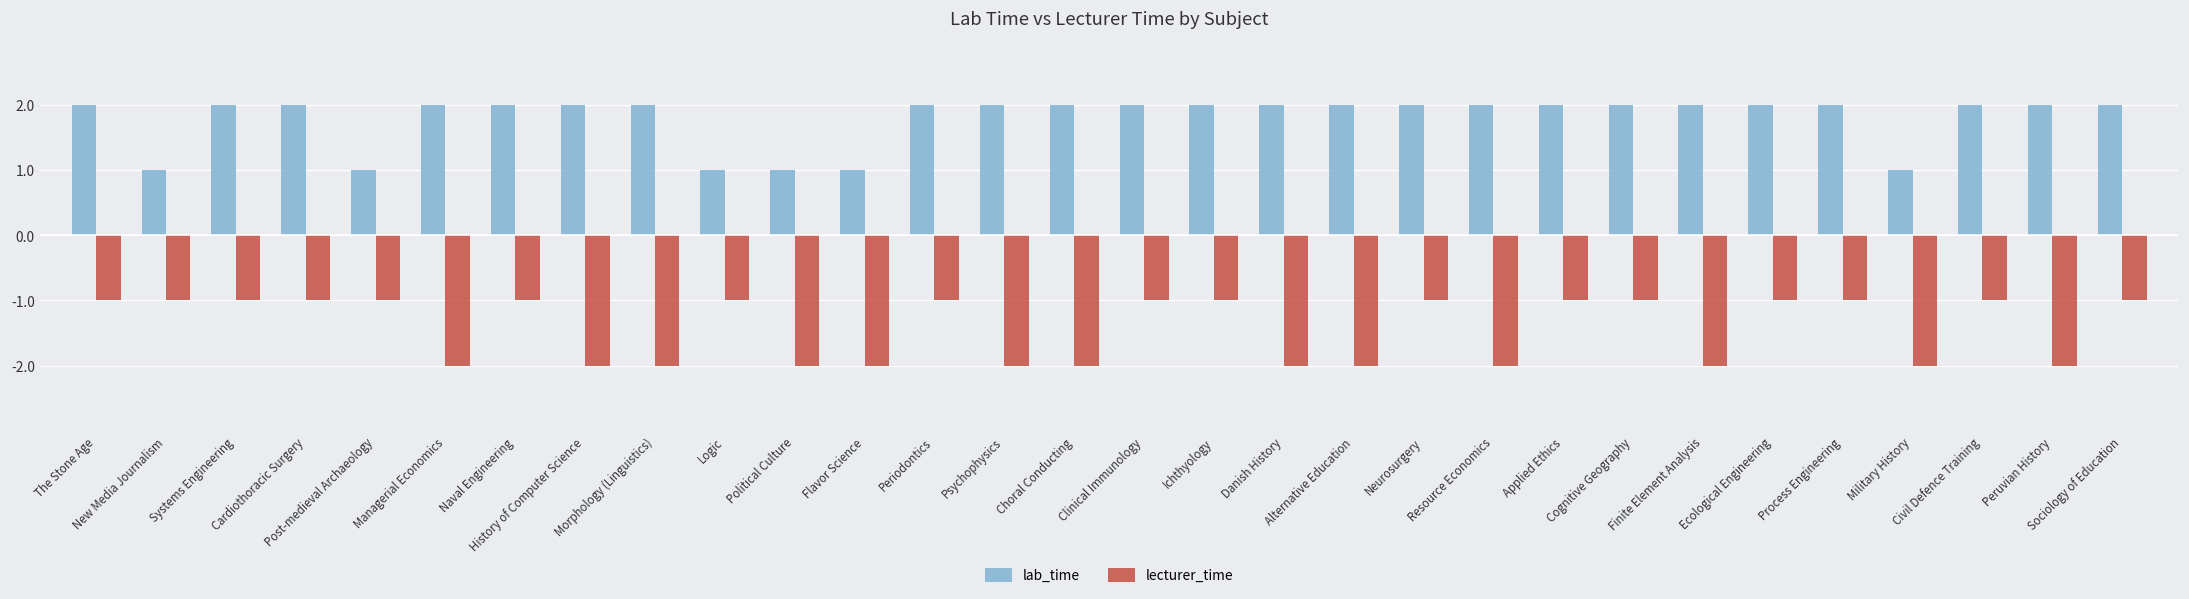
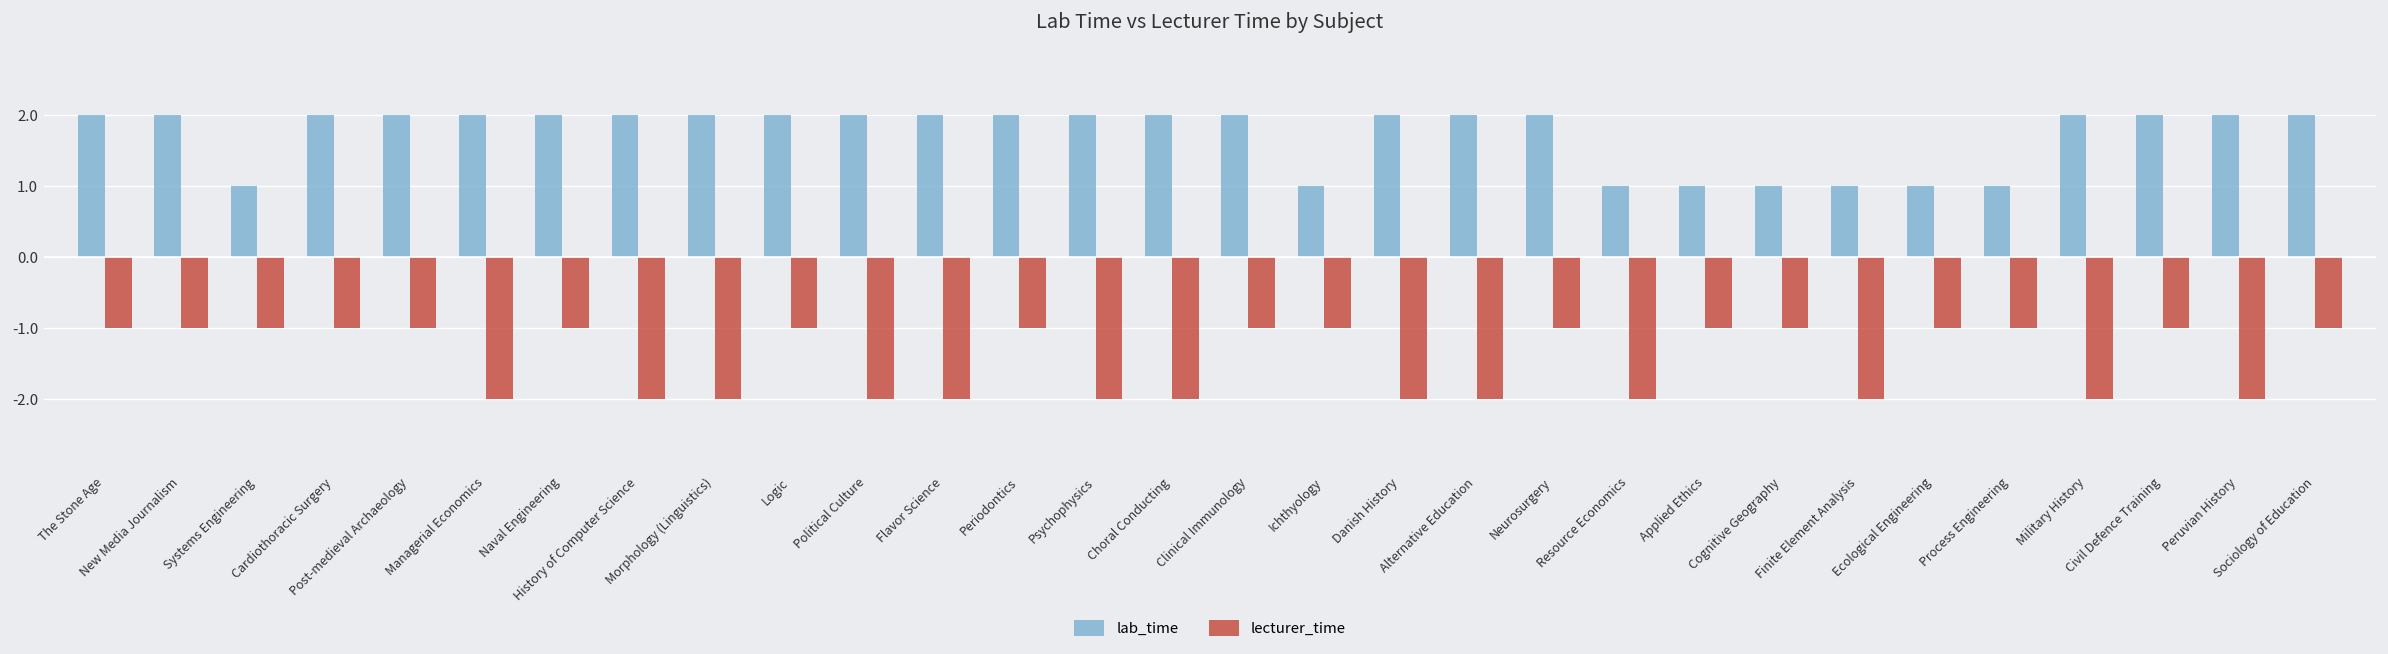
lab_time, New Media Journalism: 1 -> 2
lab_time, Systems Engineering: 2 -> 1
lab_time, Post-medieval Archaeology: 1 -> 2
lab_time, Logic: 1 -> 2
lab_time, Political Culture: 1 -> 2
lab_time, Flavor Science: 1 -> 2
lab_time, Ichthyology: 2 -> 1
lab_time, Resource Economics: 2 -> 1
lab_time, Applied Ethics: 2 -> 1
lab_time, Cognitive Geography: 2 -> 1
lab_time, Finite Element Analysis: 2 -> 1
lab_time, Ecological Engineering: 2 -> 1
lab_time, Process Engineering: 2 -> 1
lab_time, Military History: 1 -> 2
